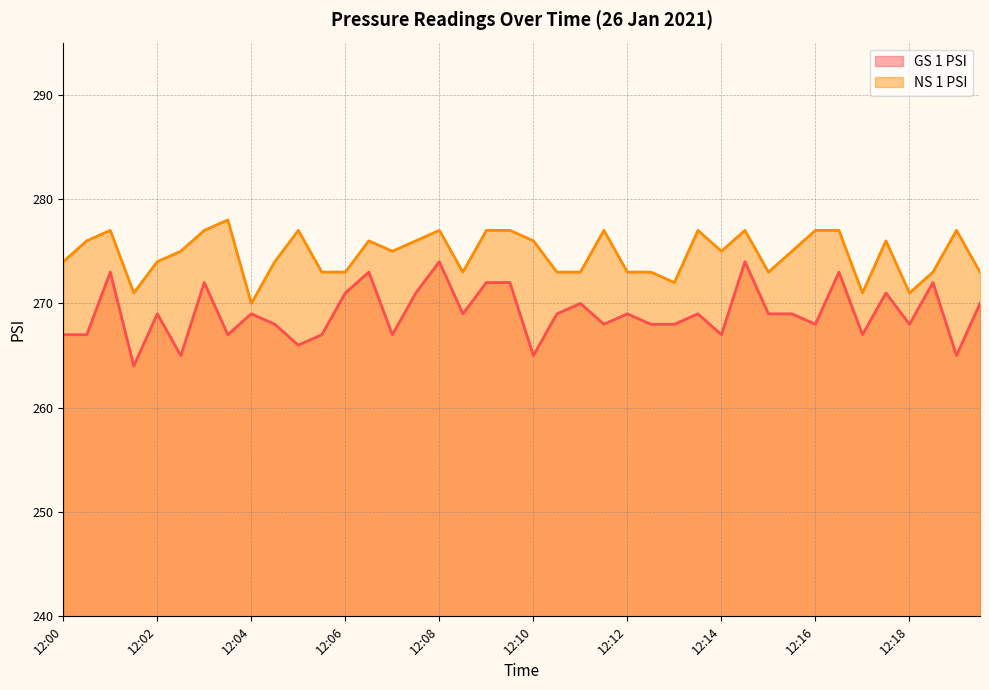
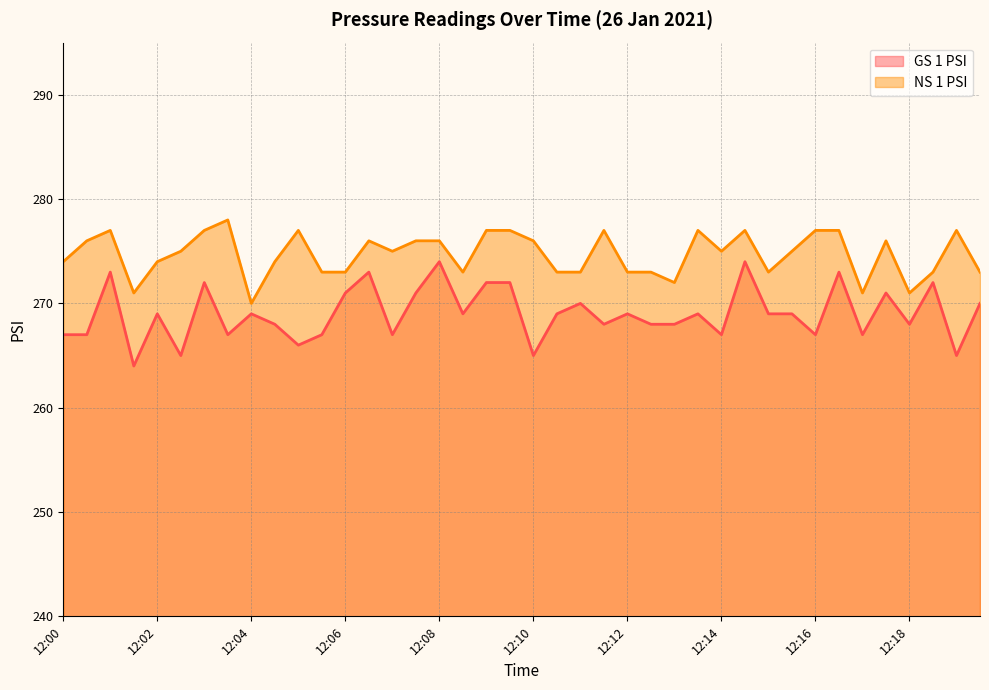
NS 1 PSI, 12:08: 277 -> 276
GS 1 PSI, 12:16: 268 -> 267
